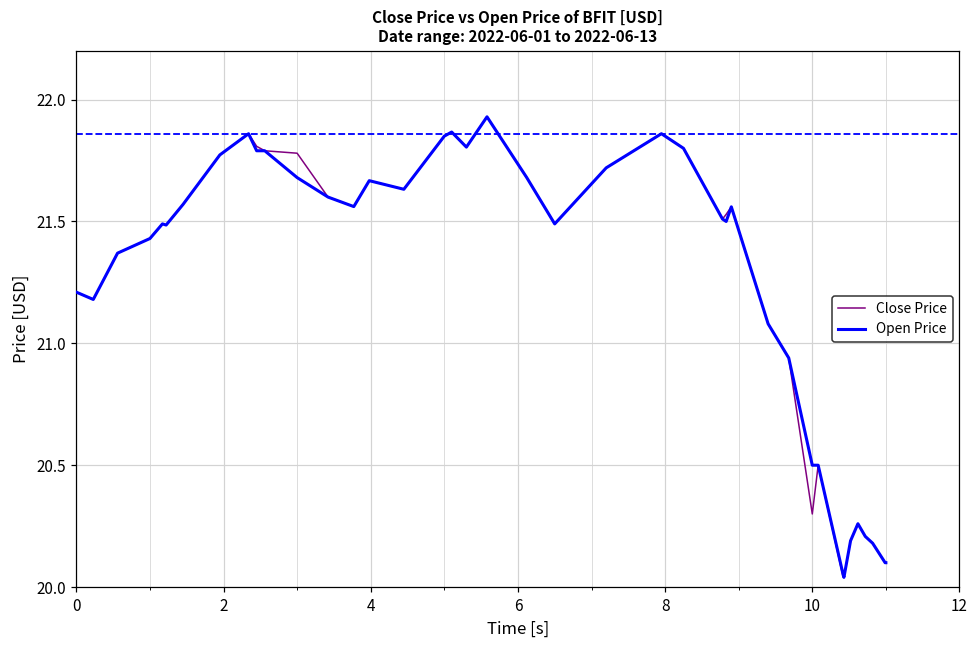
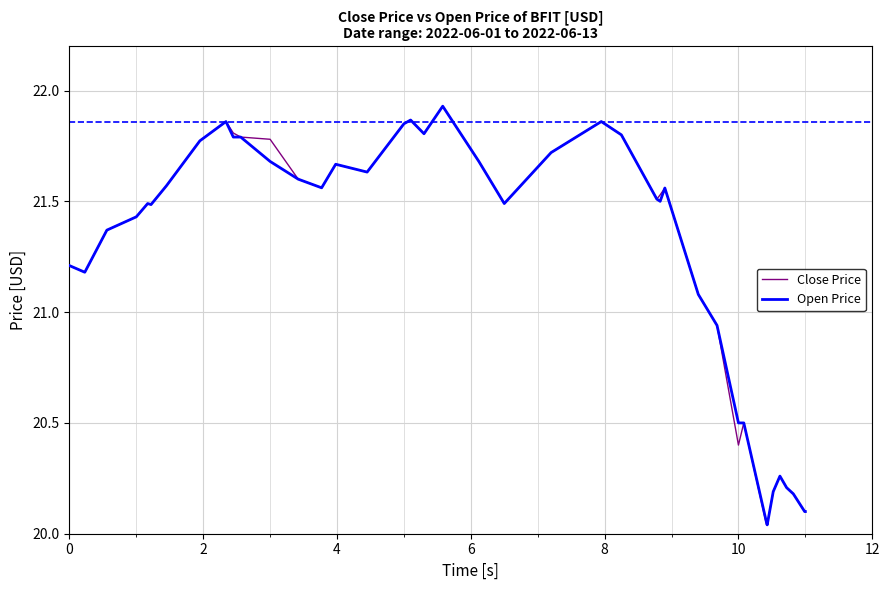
Close Price, 10: 20.3 -> 20.4
